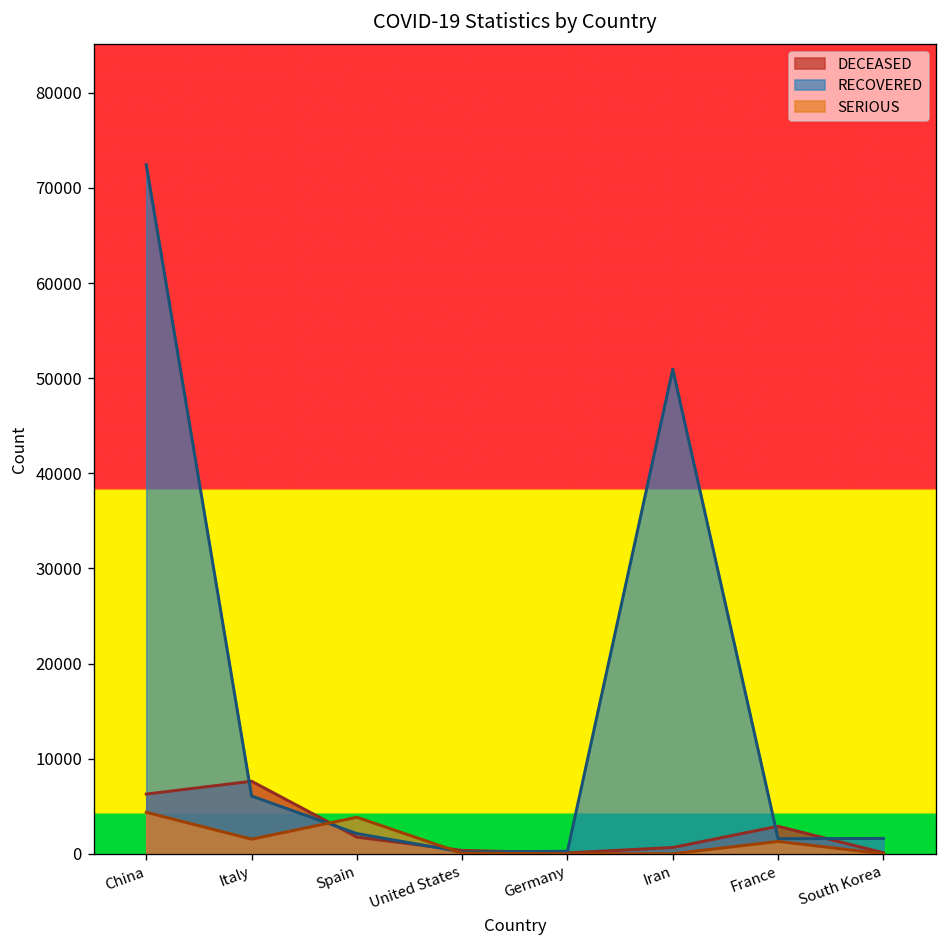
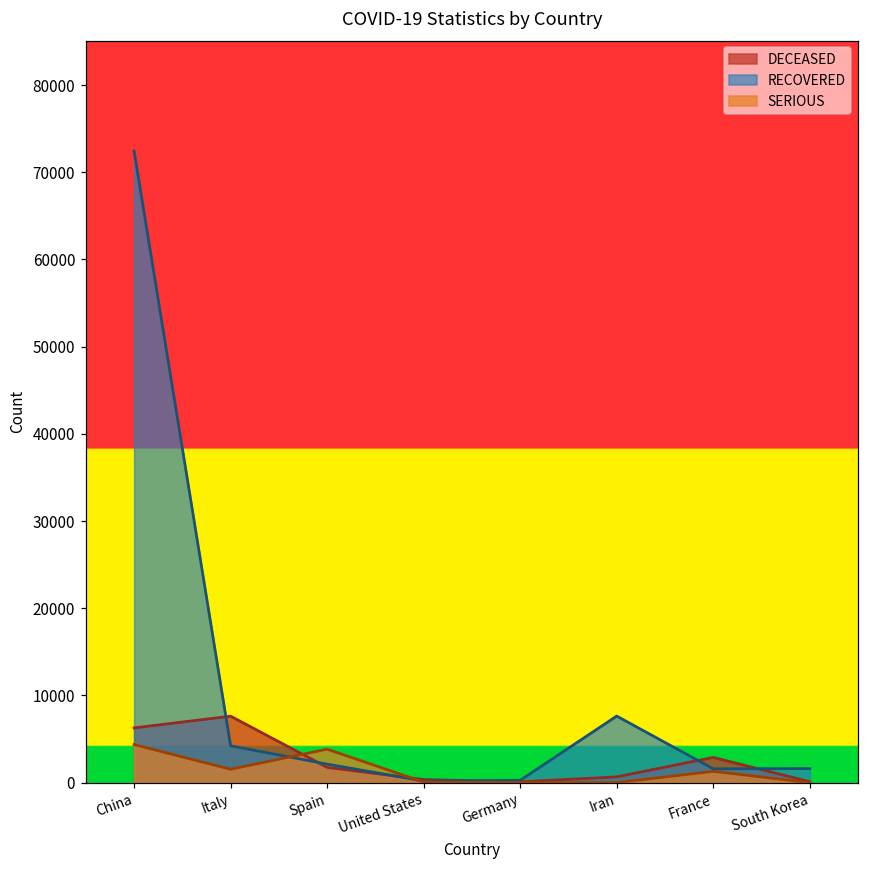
RECOVERED, Italy: 6000 -> 4000
RECOVERED, Iran: 51000 -> 8000
